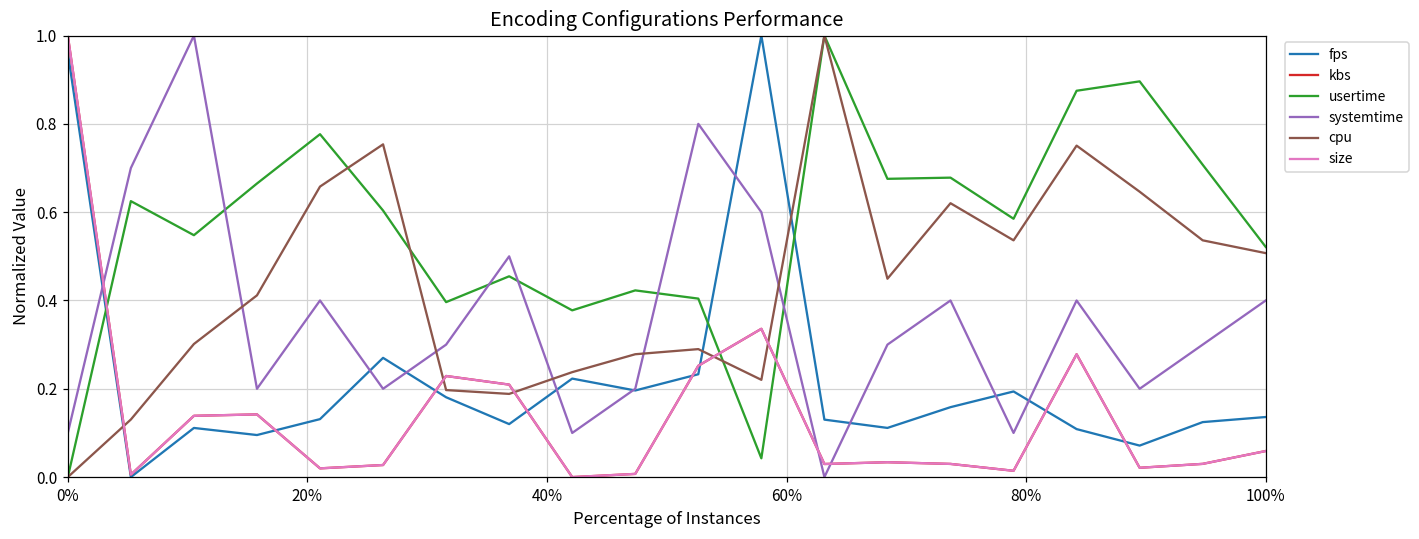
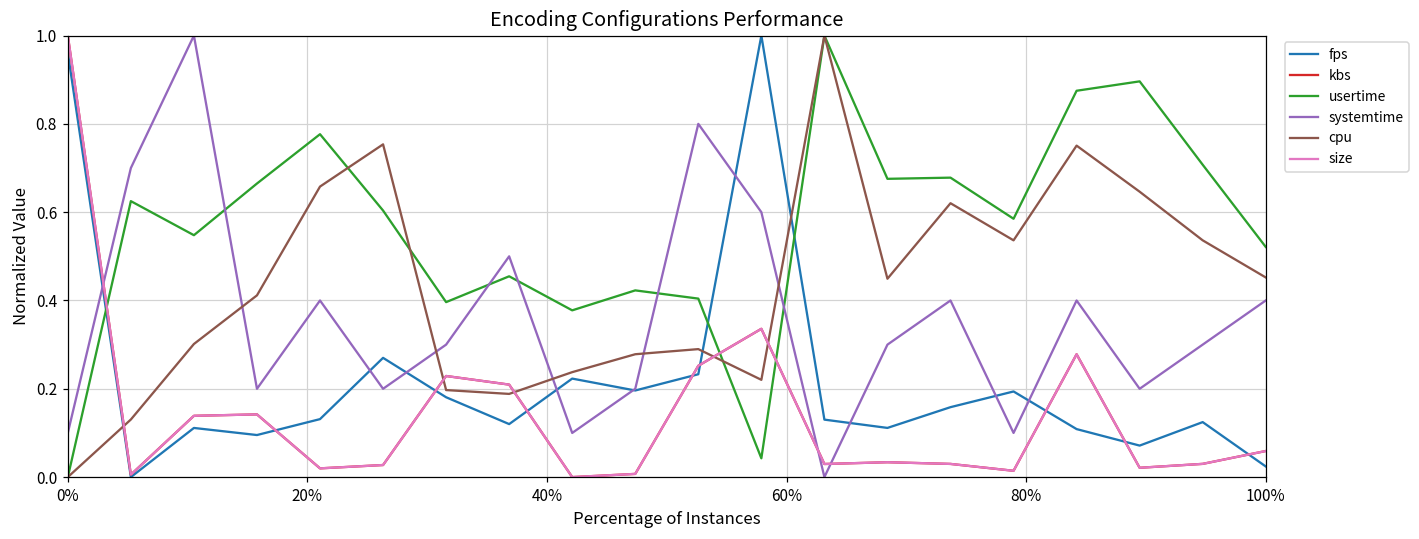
fps, 100%: 0.14 -> 0.02
cpu, 100%: 0.51 -> 0.45
